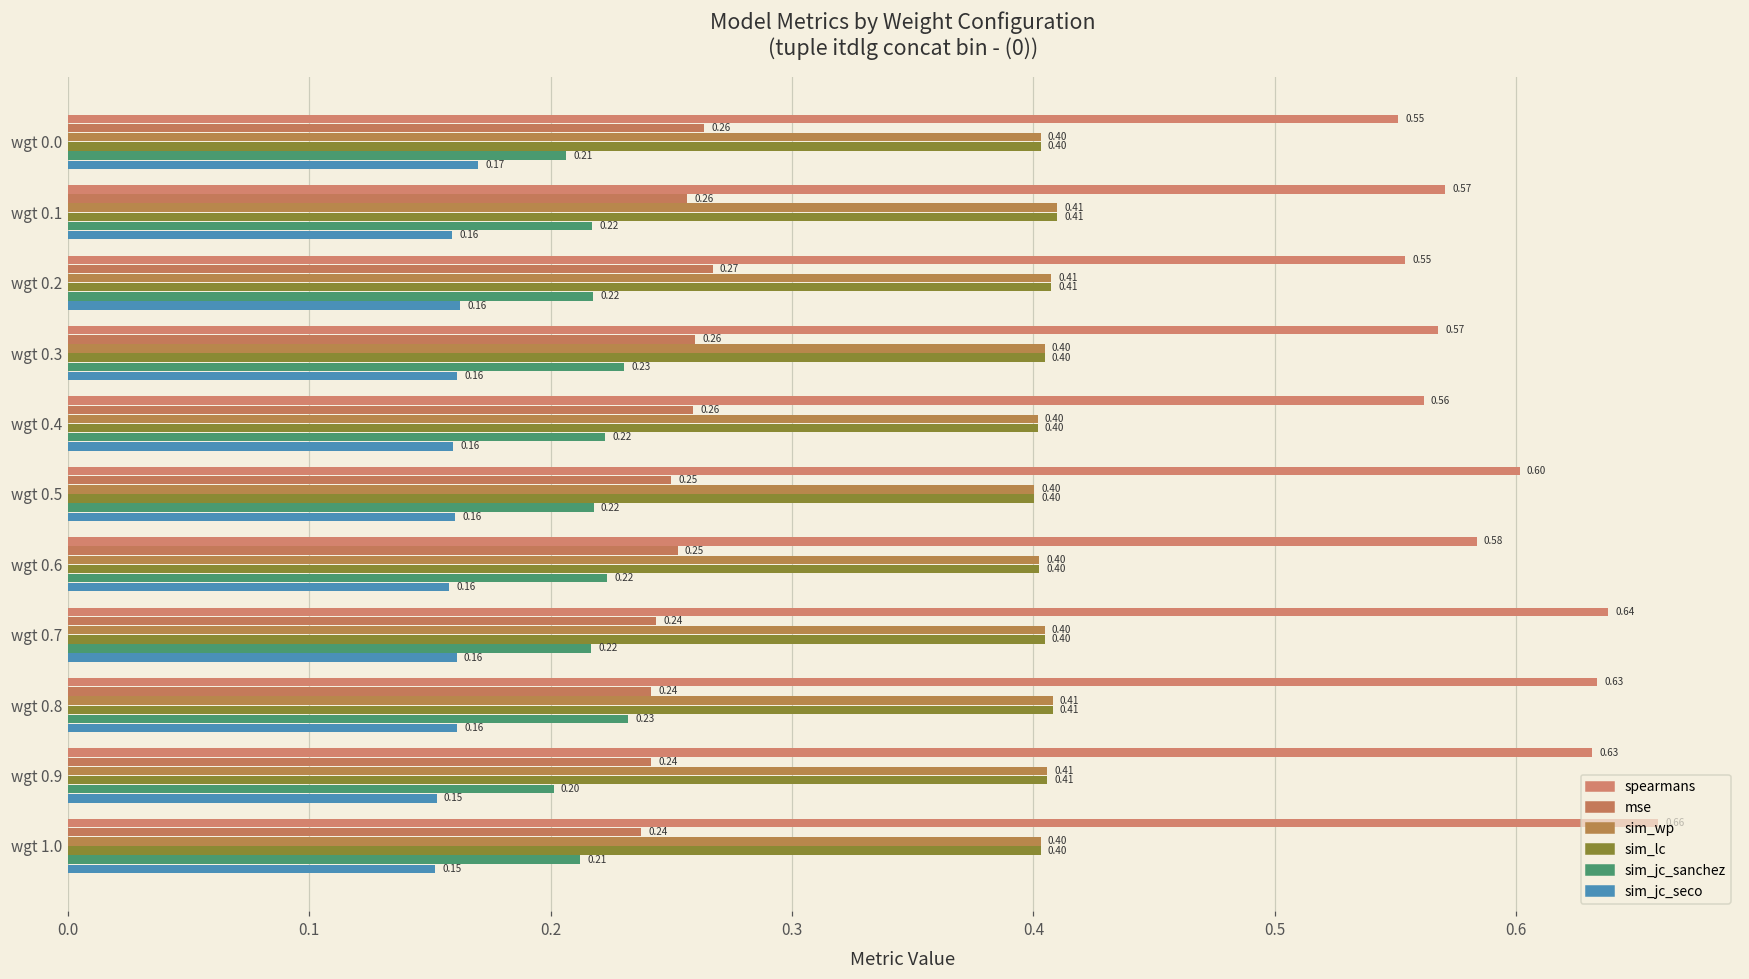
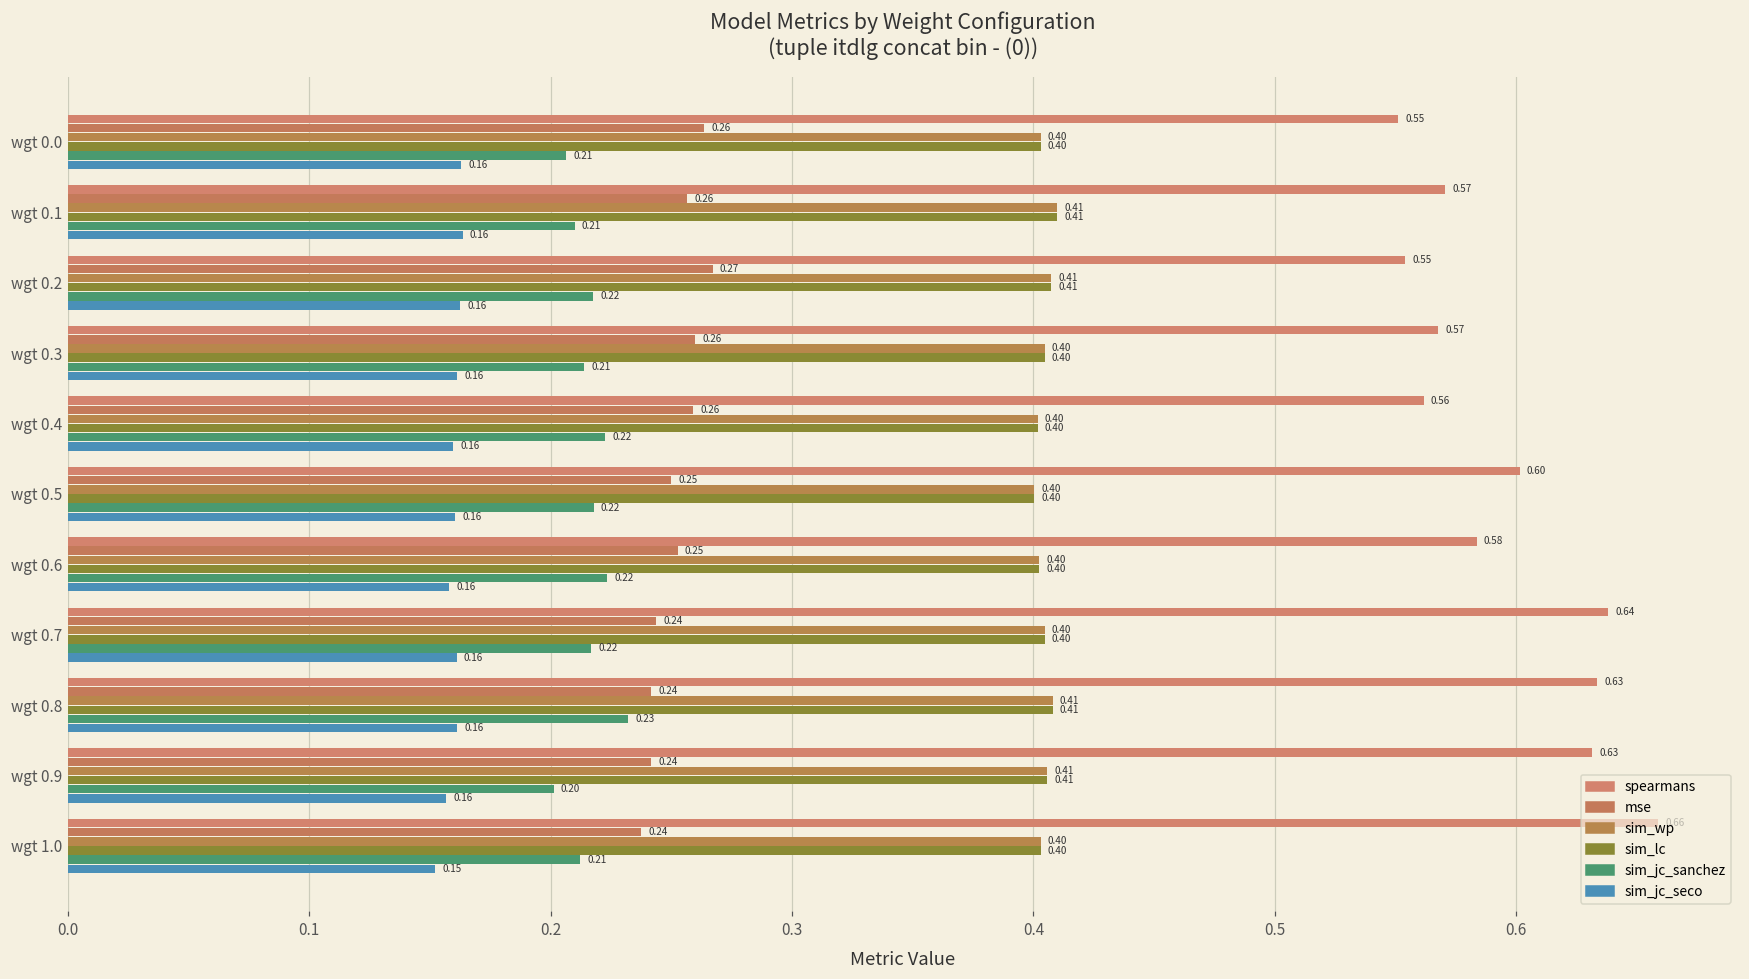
sim_jc_seco, wgt 0.0: 0.17 -> 0.16
sim_jc_sanchez, wgt 0.1: 0.22 -> 0.21
sim_jc_seco, wgt 0.1: 0.159 -> 0.164
sim_jc_sanchez, wgt 0.3: 0.23 -> 0.21
sim_jc_seco, wgt 0.9: 0.15 -> 0.16
